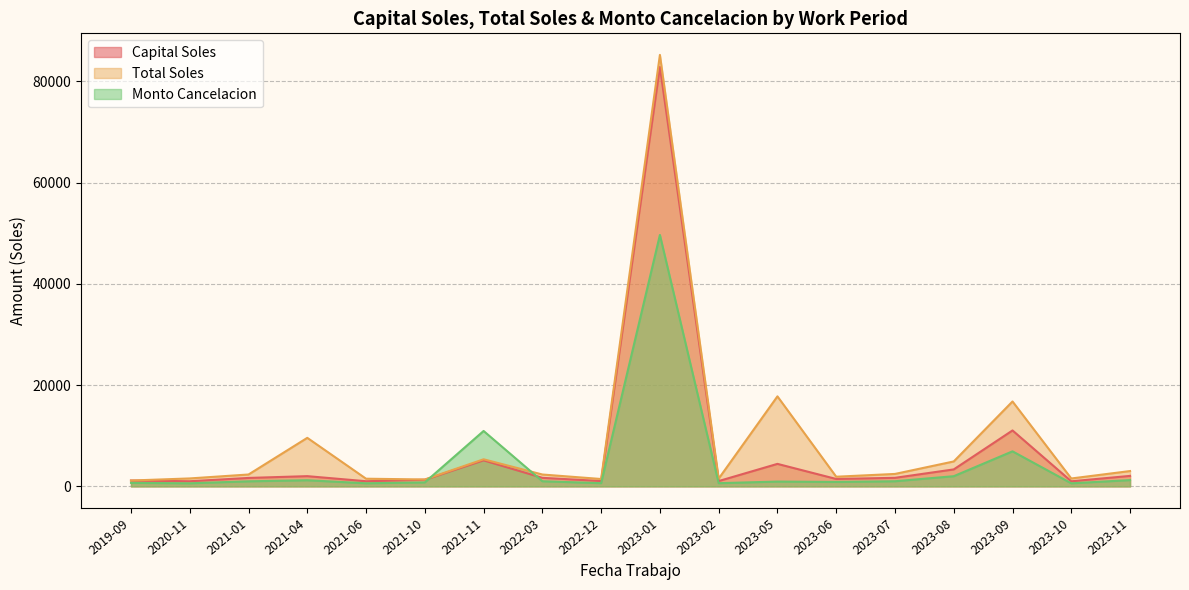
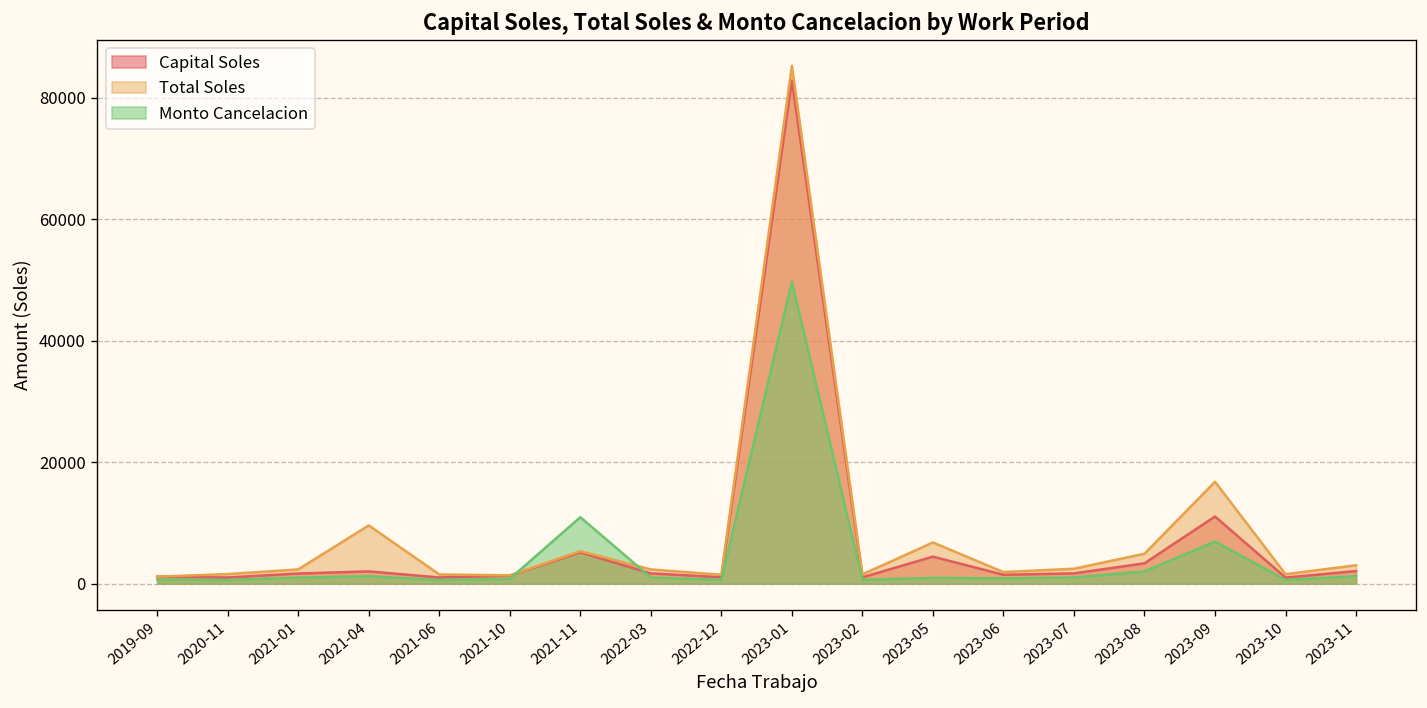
Total Soles, 2023-05: 18000 -> 7000
